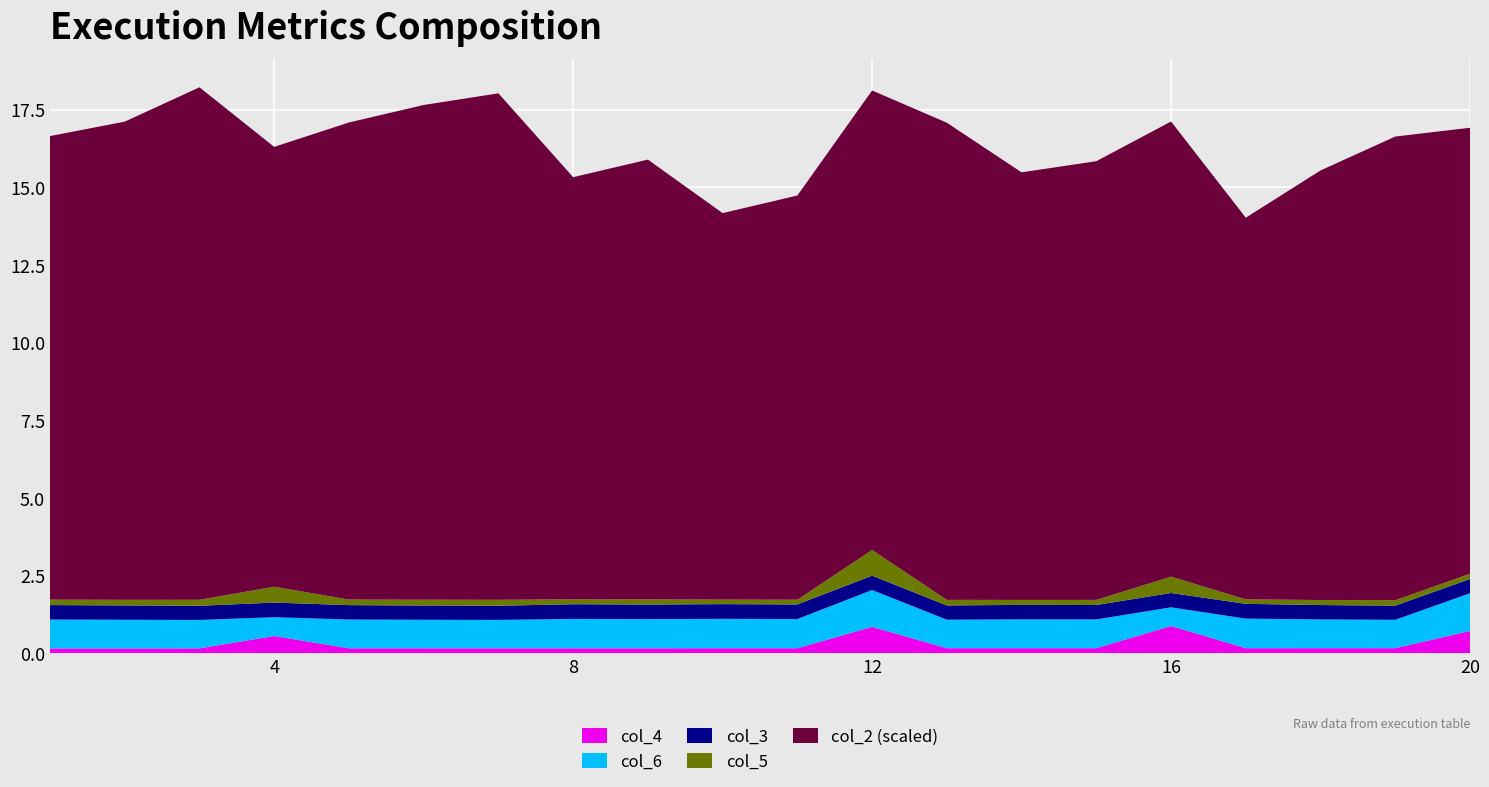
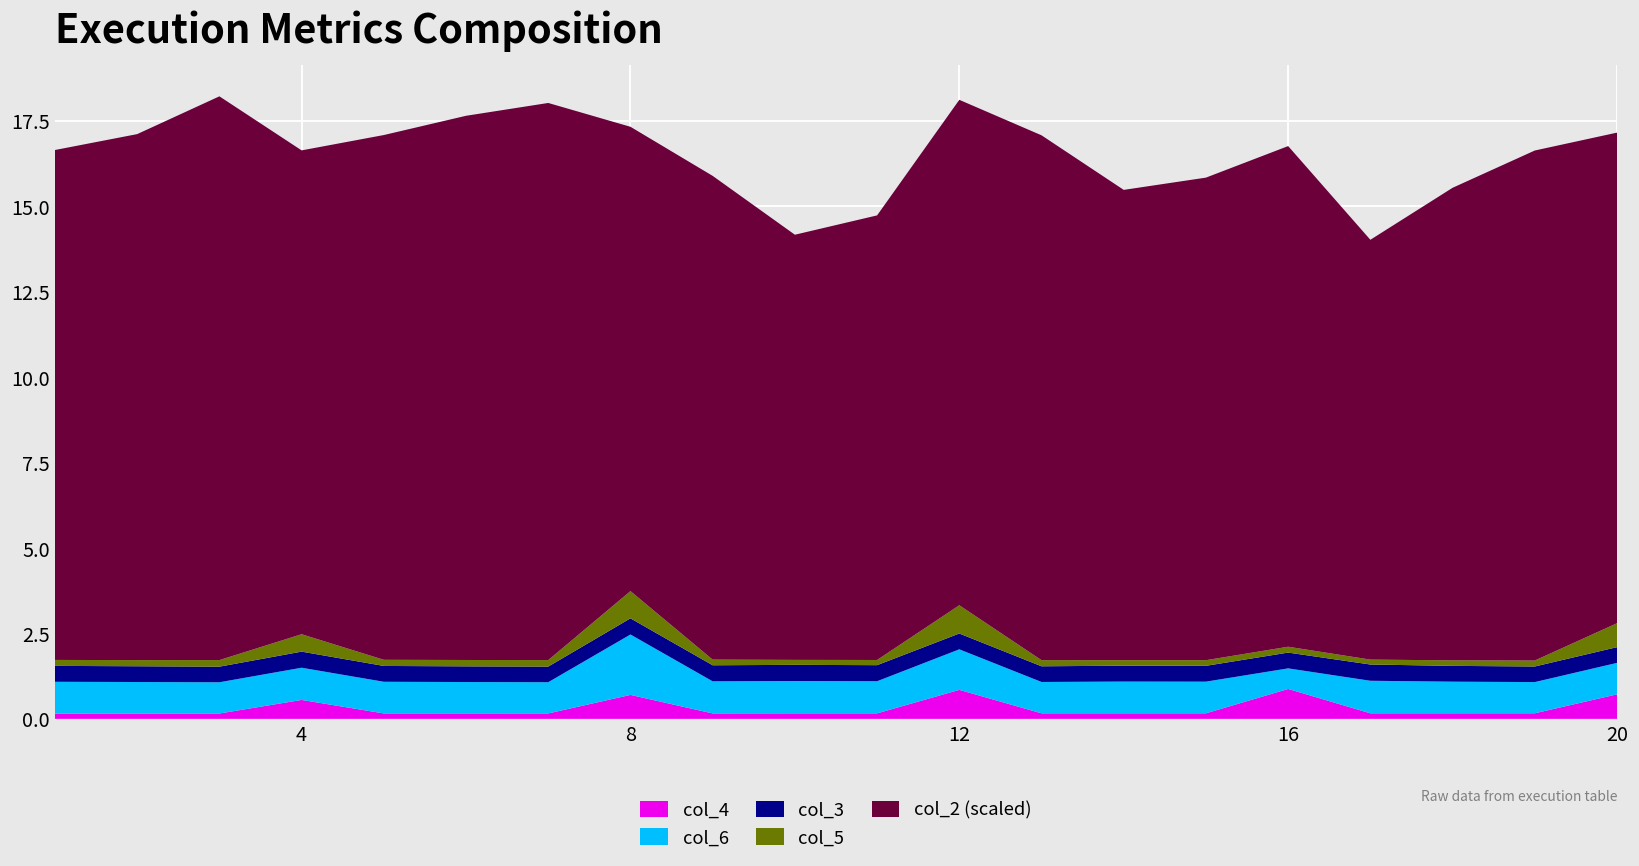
col_6, 4: 0.6 -> 0.9
col_4, 8: 0.2 -> 0.7
col_6, 8: 0.9 -> 1.8
col_5, 8: 0.2 -> 0.8
col_5, 16: 0.5 -> 0.2
col_6, 20: 1.2 -> 0.9
col_5, 20: 0.2 -> 0.7
